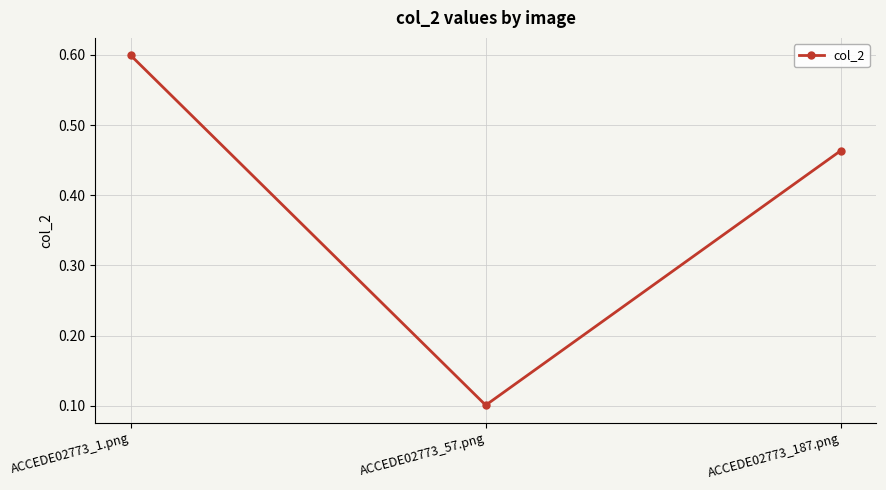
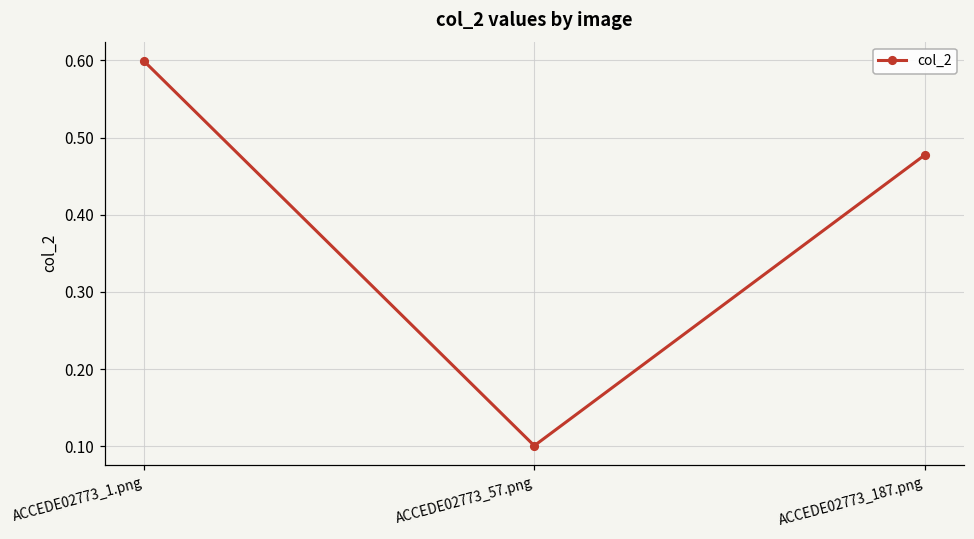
ACCEDE02773_187.png: 0.46 -> 0.48
